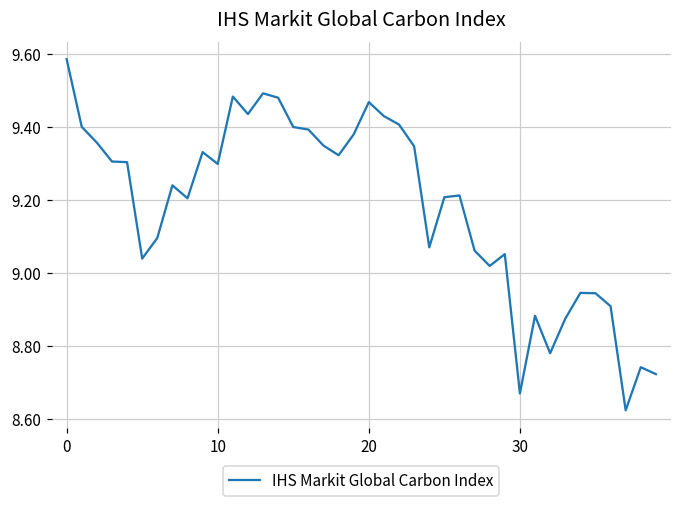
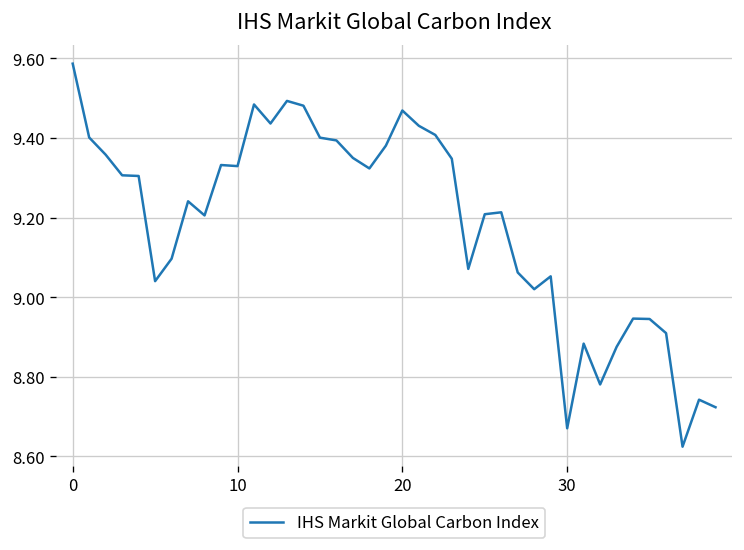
10: 9.30 -> 9.33
